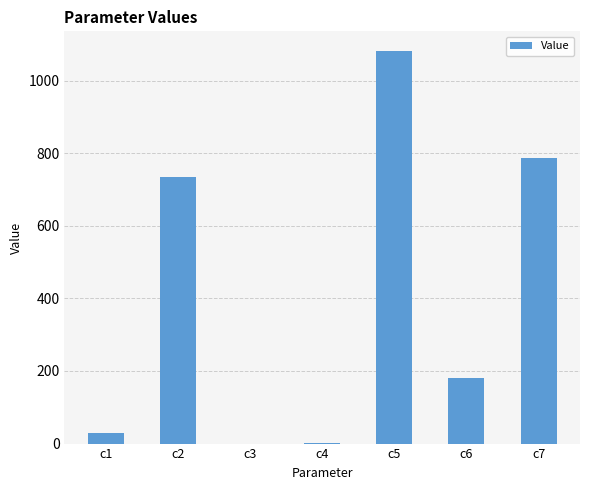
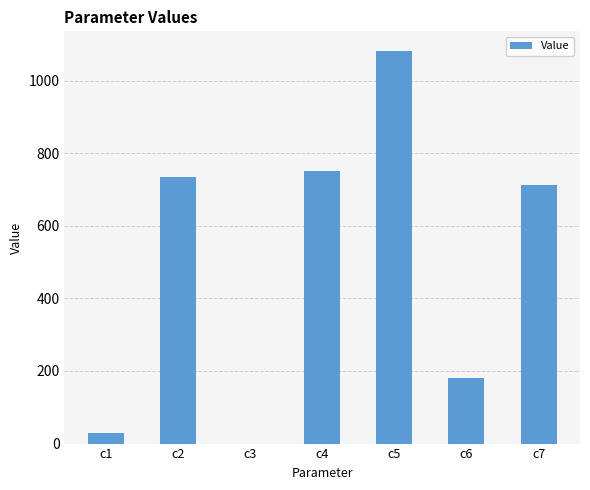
c4: 0 -> 750
c7: 790 -> 710
